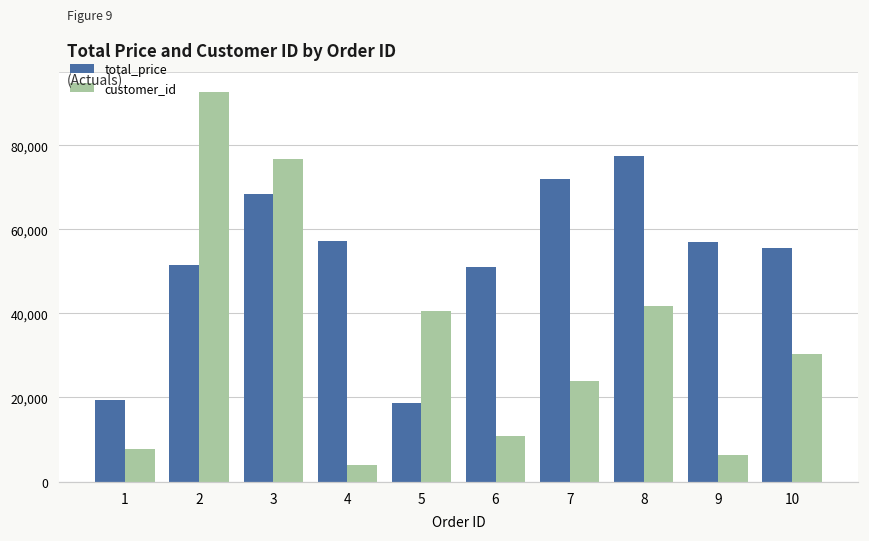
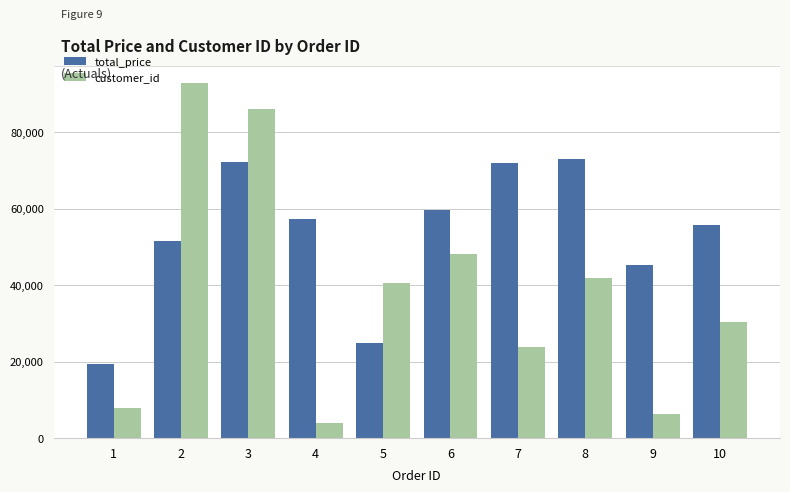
total_price, 3: 68,000 -> 72,000
customer_id, 3: 77,000 -> 86,000
total_price, 5: 19,000 -> 25,000
total_price, 6: 51,000 -> 60,000
customer_id, 6: 11,000 -> 48,000
total_price, 8: 77,000 -> 73,000
total_price, 9: 57,000 -> 45,000
